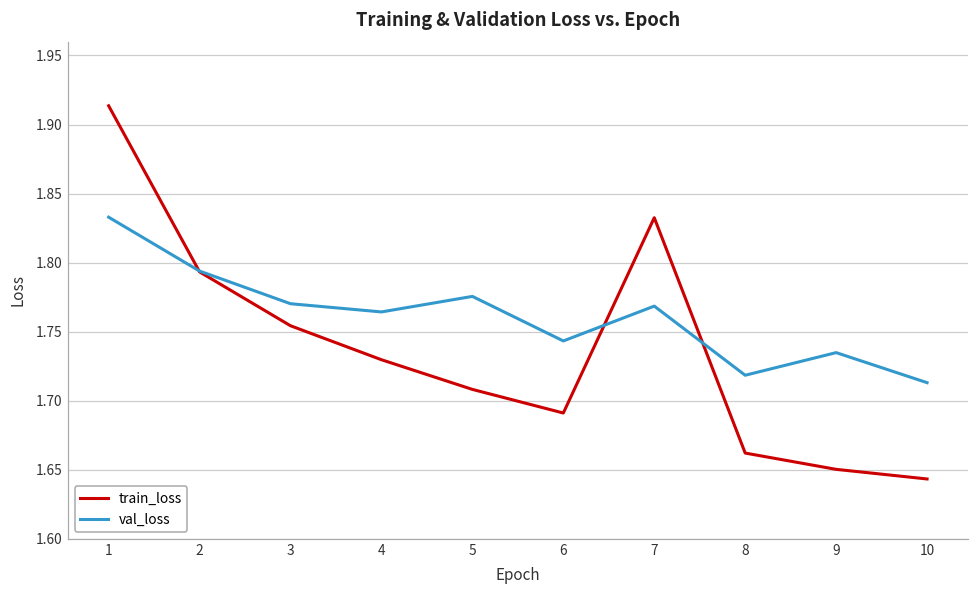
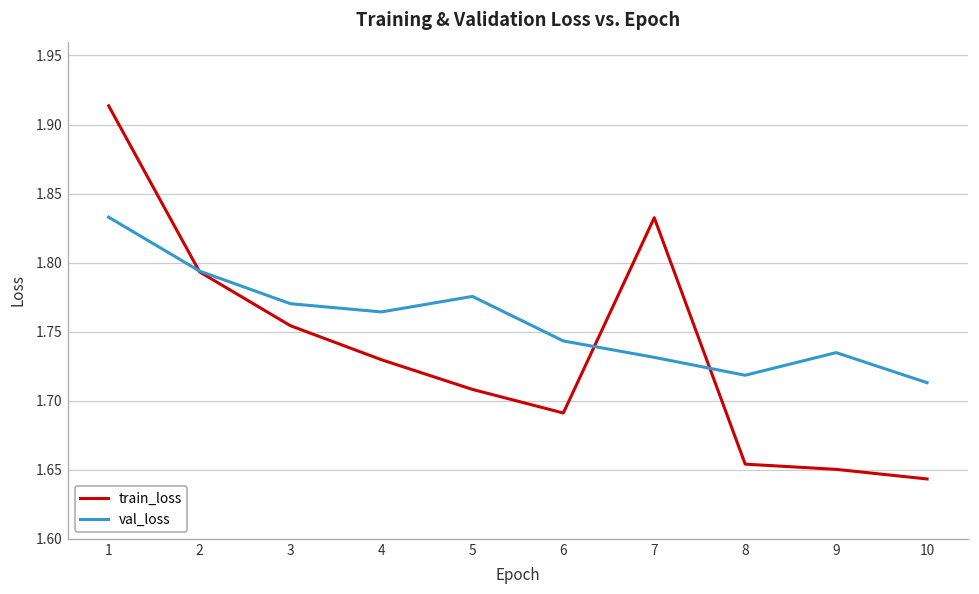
val_loss, 7: 1.768 -> 1.731
train_loss, 8: 1.662 -> 1.654
